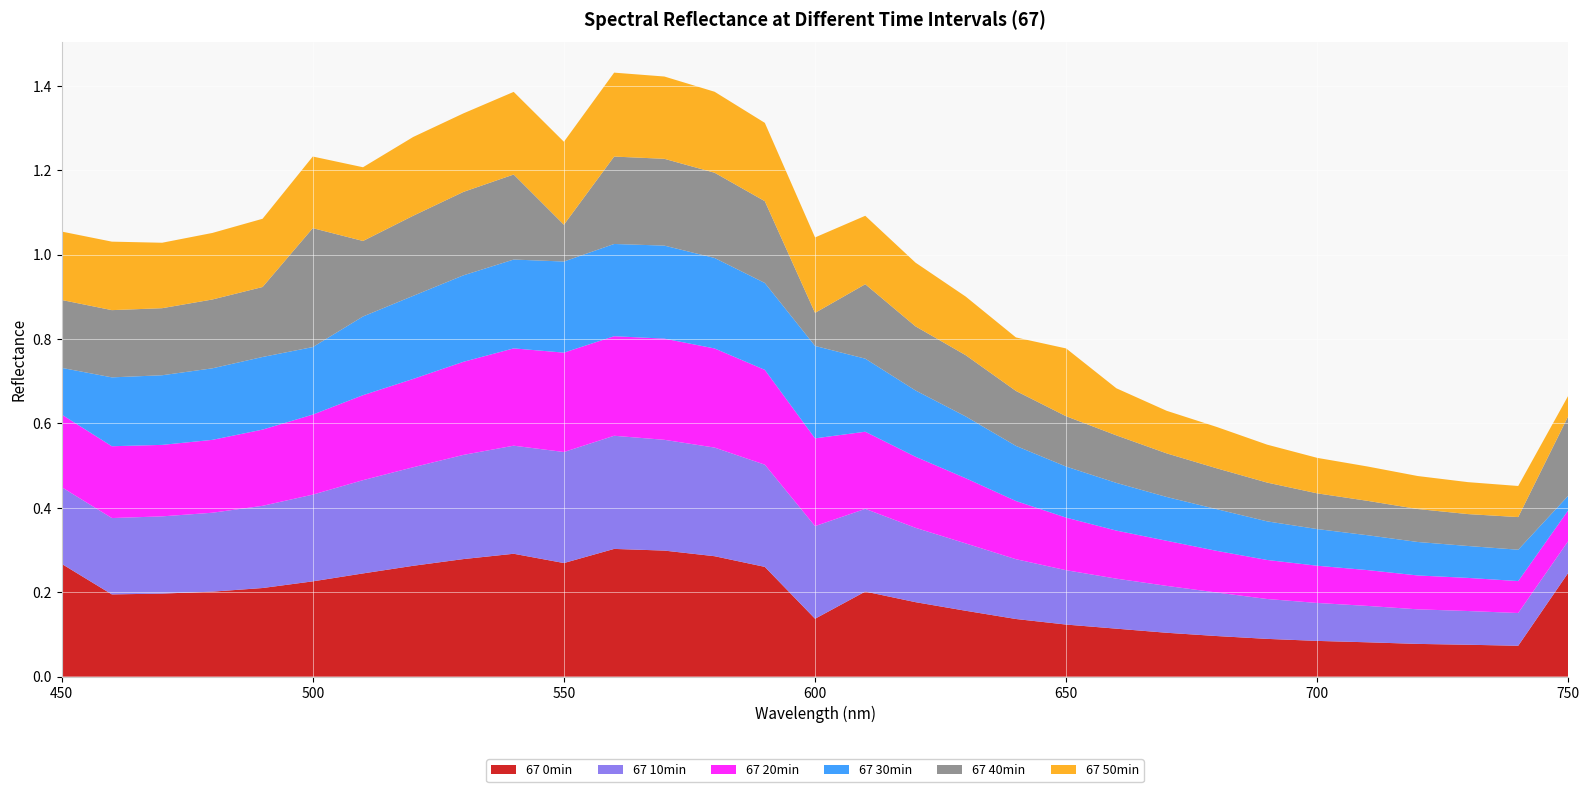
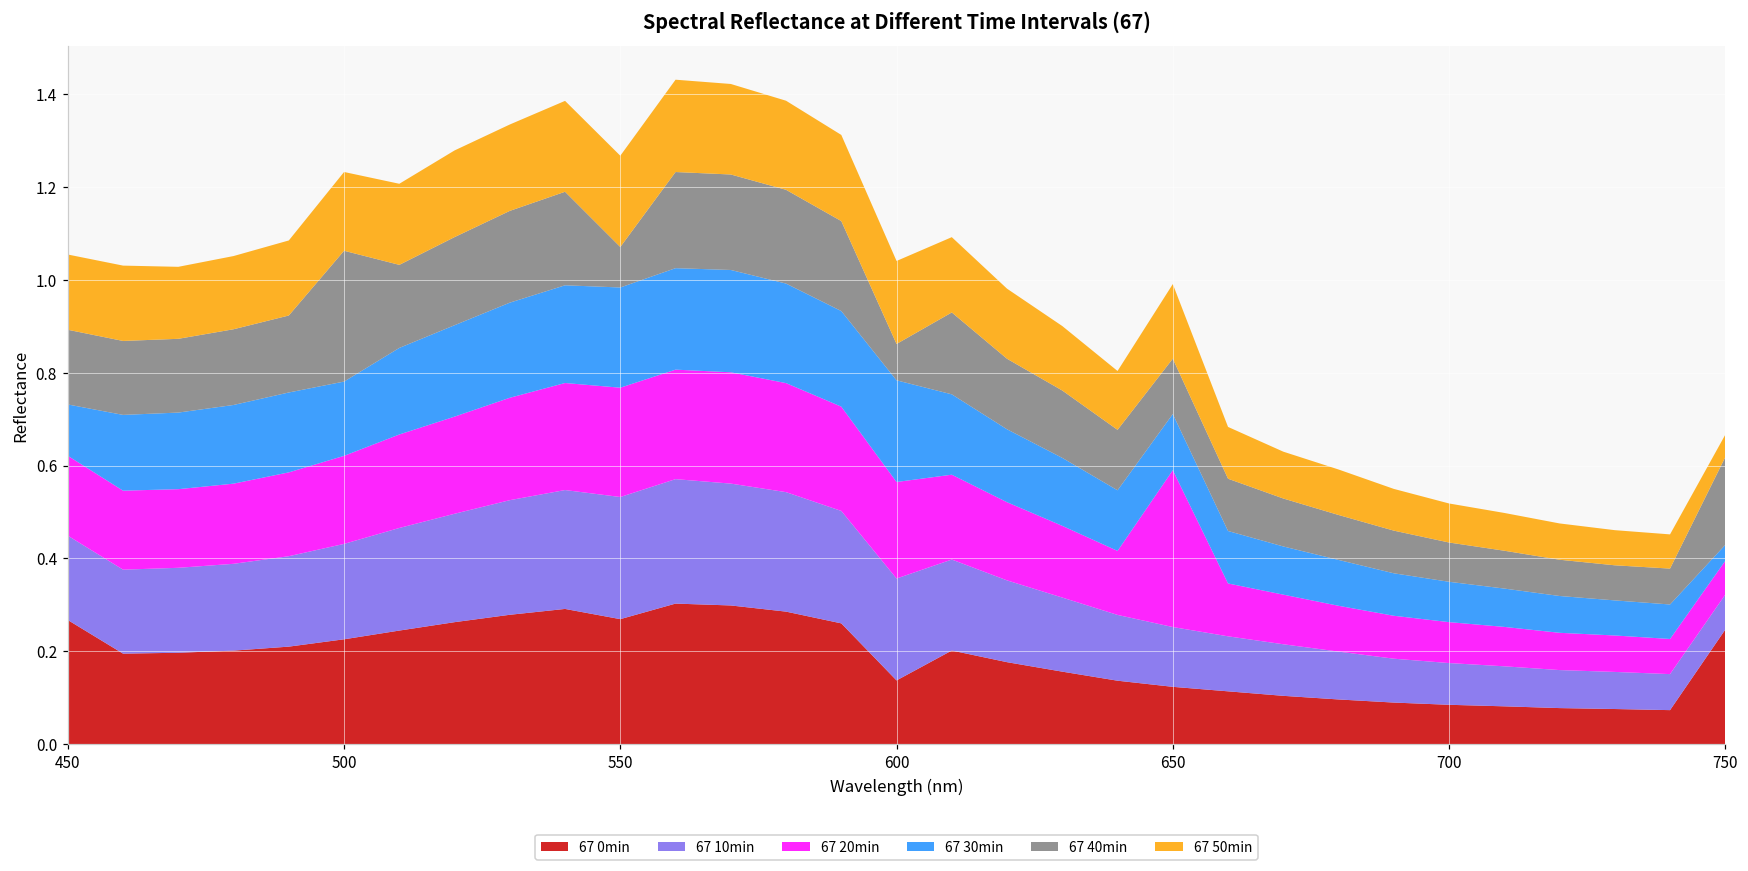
67 20min, 650: 0.12 -> 0.34
